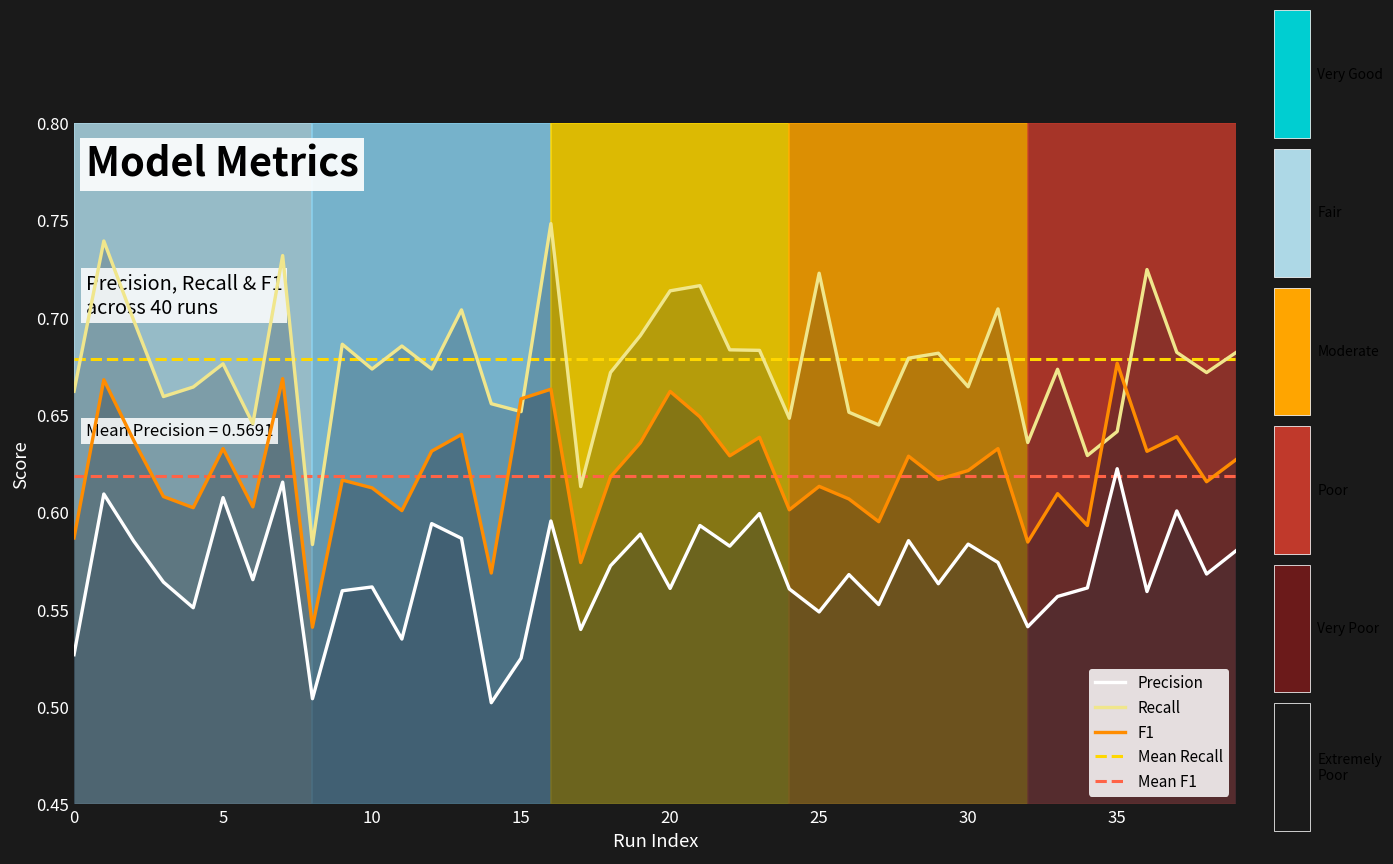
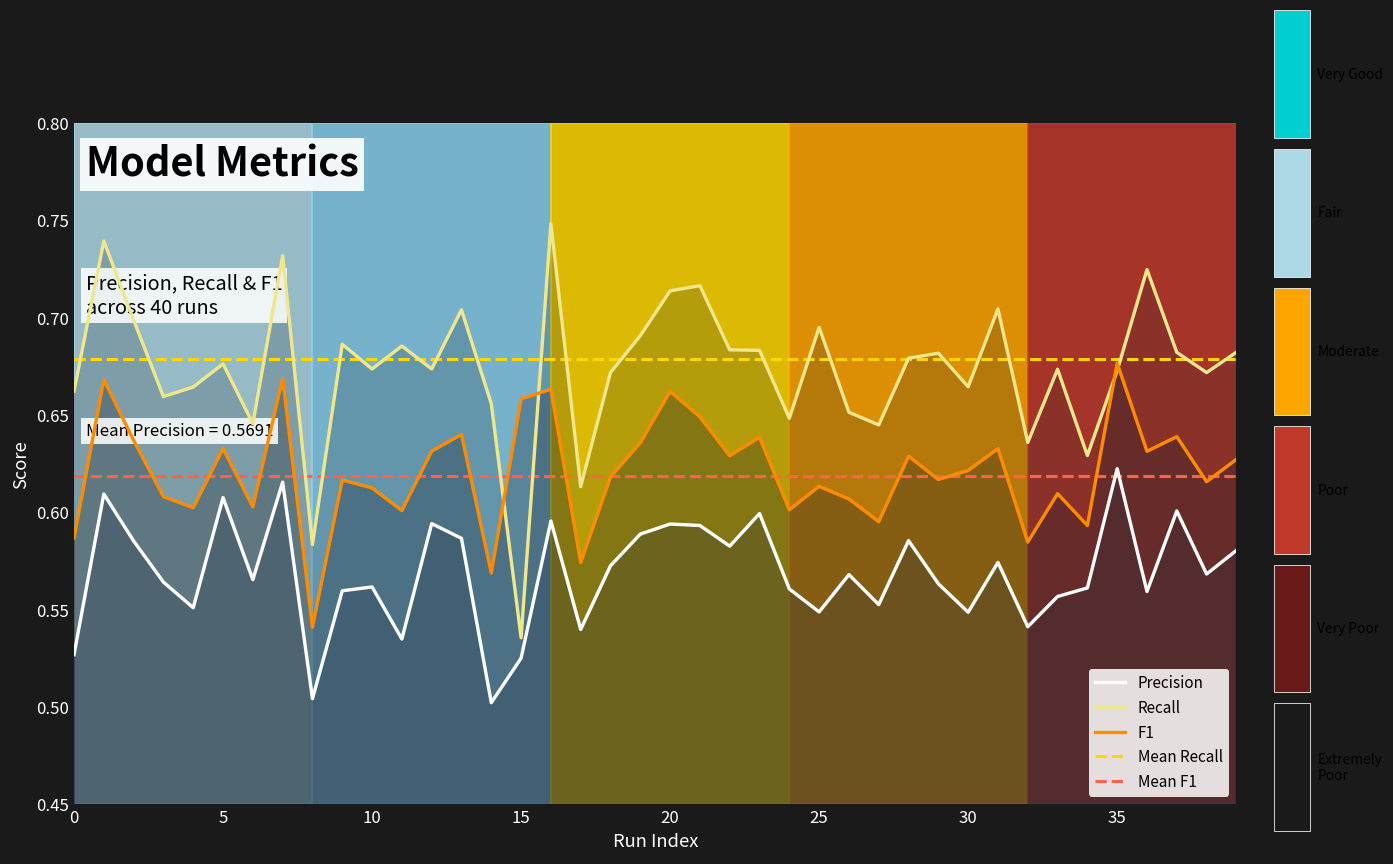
Recall, 15: 0.652 -> 0.535
Precision, 20: 0.561 -> 0.594
Recall, 25: 0.723 -> 0.695
Precision, 30: 0.584 -> 0.549
Recall, 35: 0.642 -> 0.673
